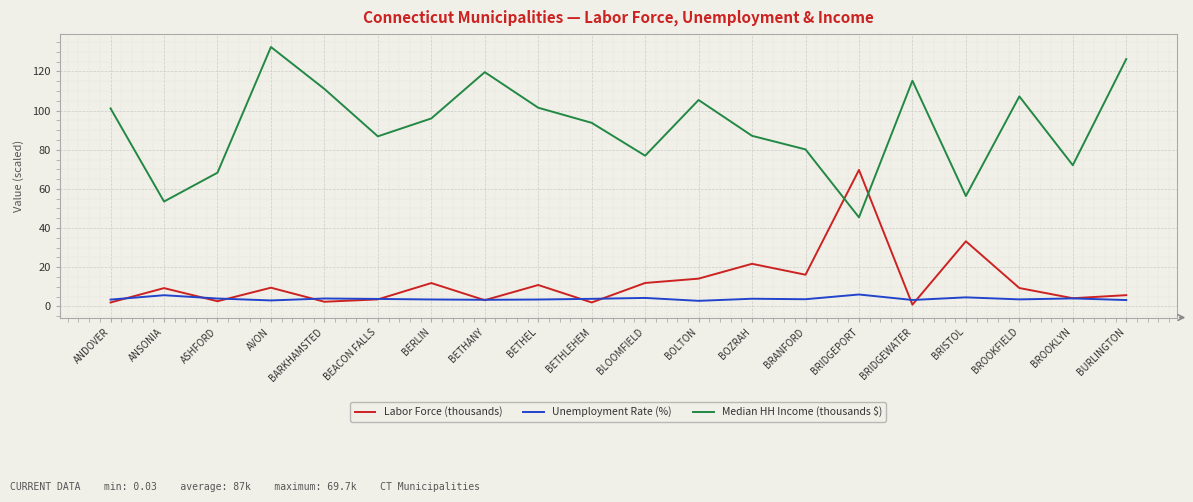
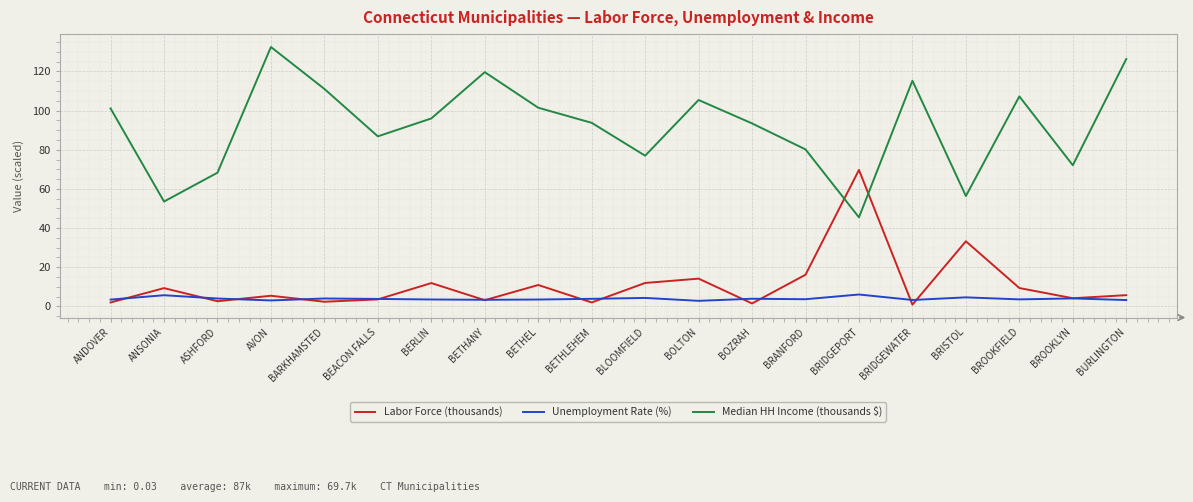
Labor Force (thousands), AVON: 10 -> 5
Labor Force (thousands), BOZRAH: 22 -> 1
Median HH Income (thousands $), BOZRAH: 87 -> 93
